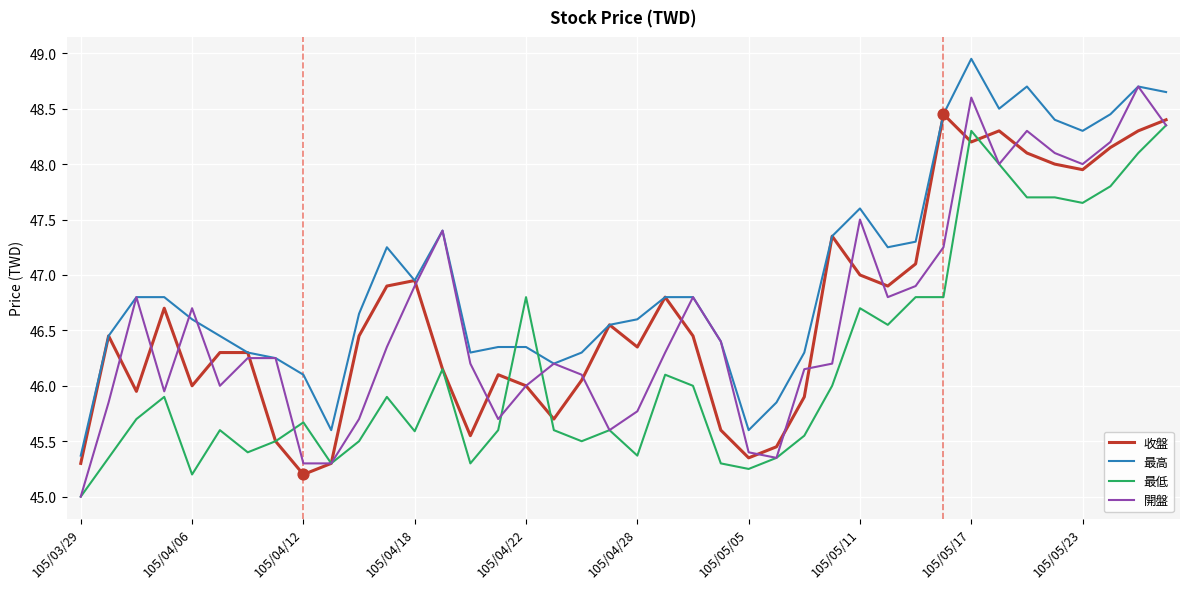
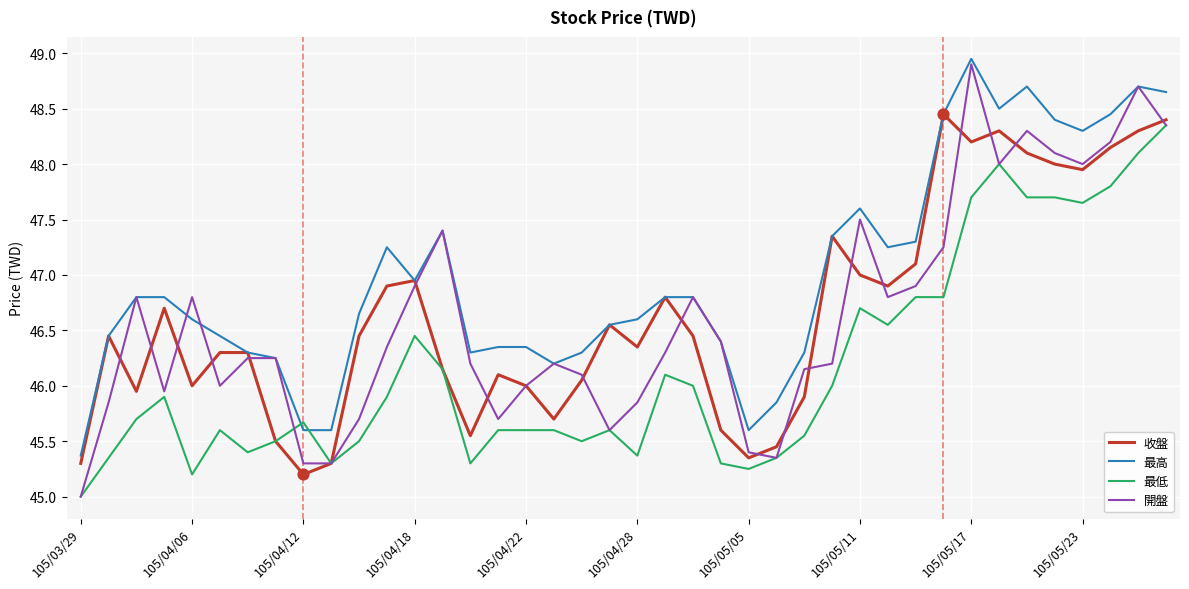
開盤, 105/04/06: 46.7 -> 46.8
最高, 105/04/12: 46.1 -> 45.6
最低, 105/04/18: 45.59 -> 46.45
最低, 105/04/22: 46.8 -> 45.6
開盤, 105/04/28: 45.77 -> 45.85
最低, 105/05/17: 48.3 -> 47.7
開盤, 105/05/17: 48.6 -> 48.9
